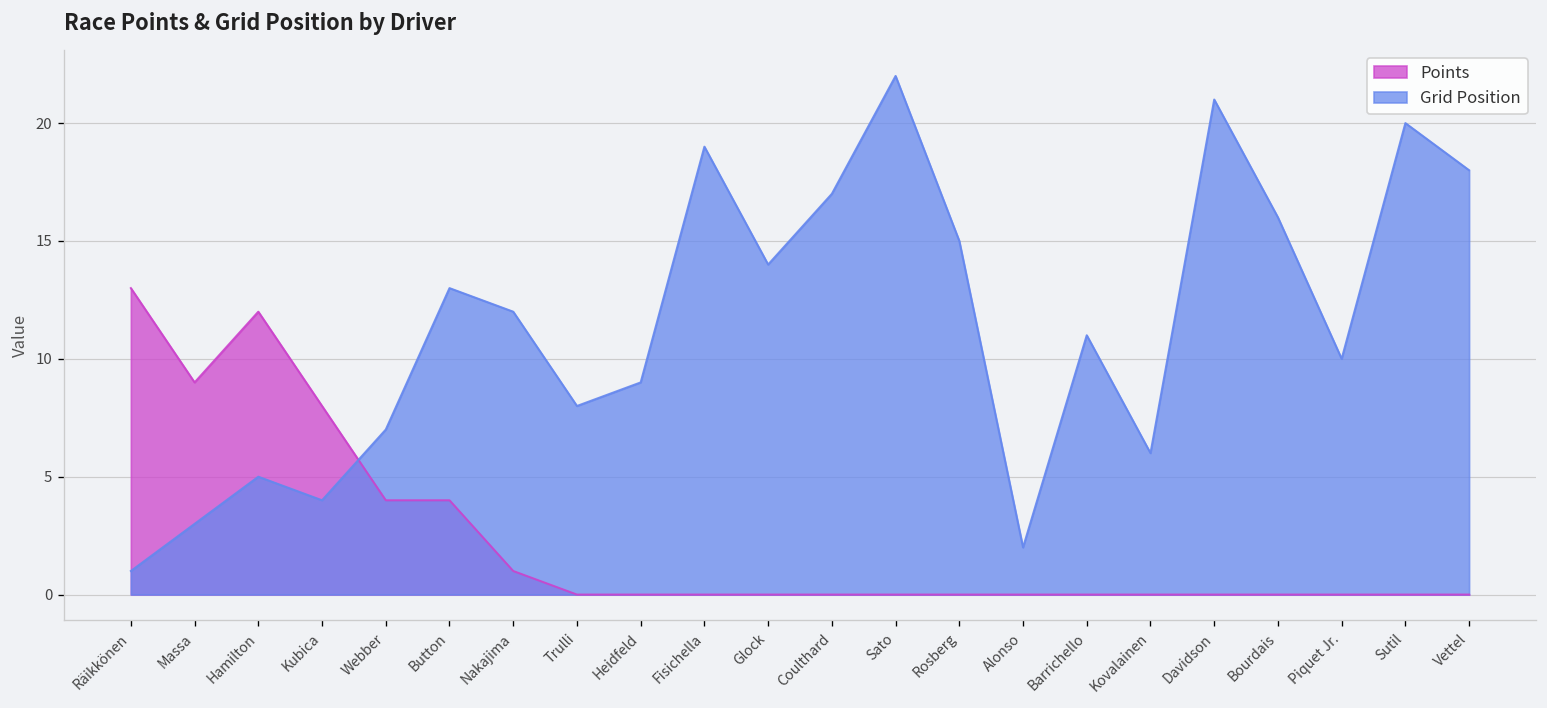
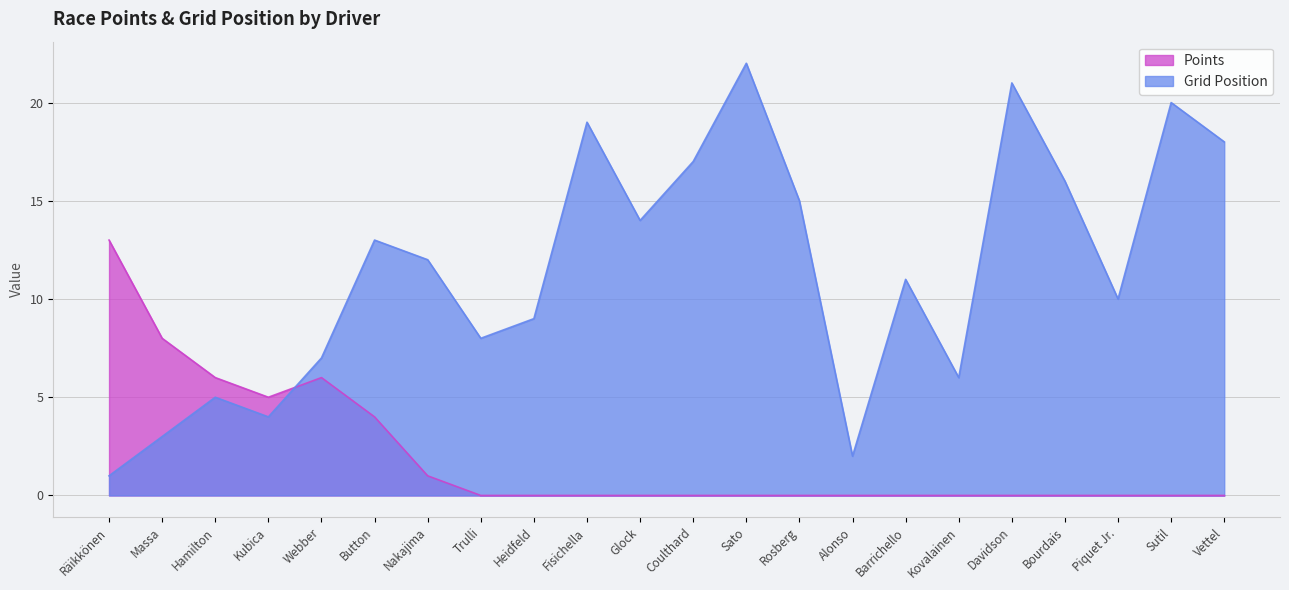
Points, Massa: 9 -> 8
Points, Hamilton: 12 -> 6
Points, Kubica: 8 -> 5
Points, Webber: 4 -> 6
